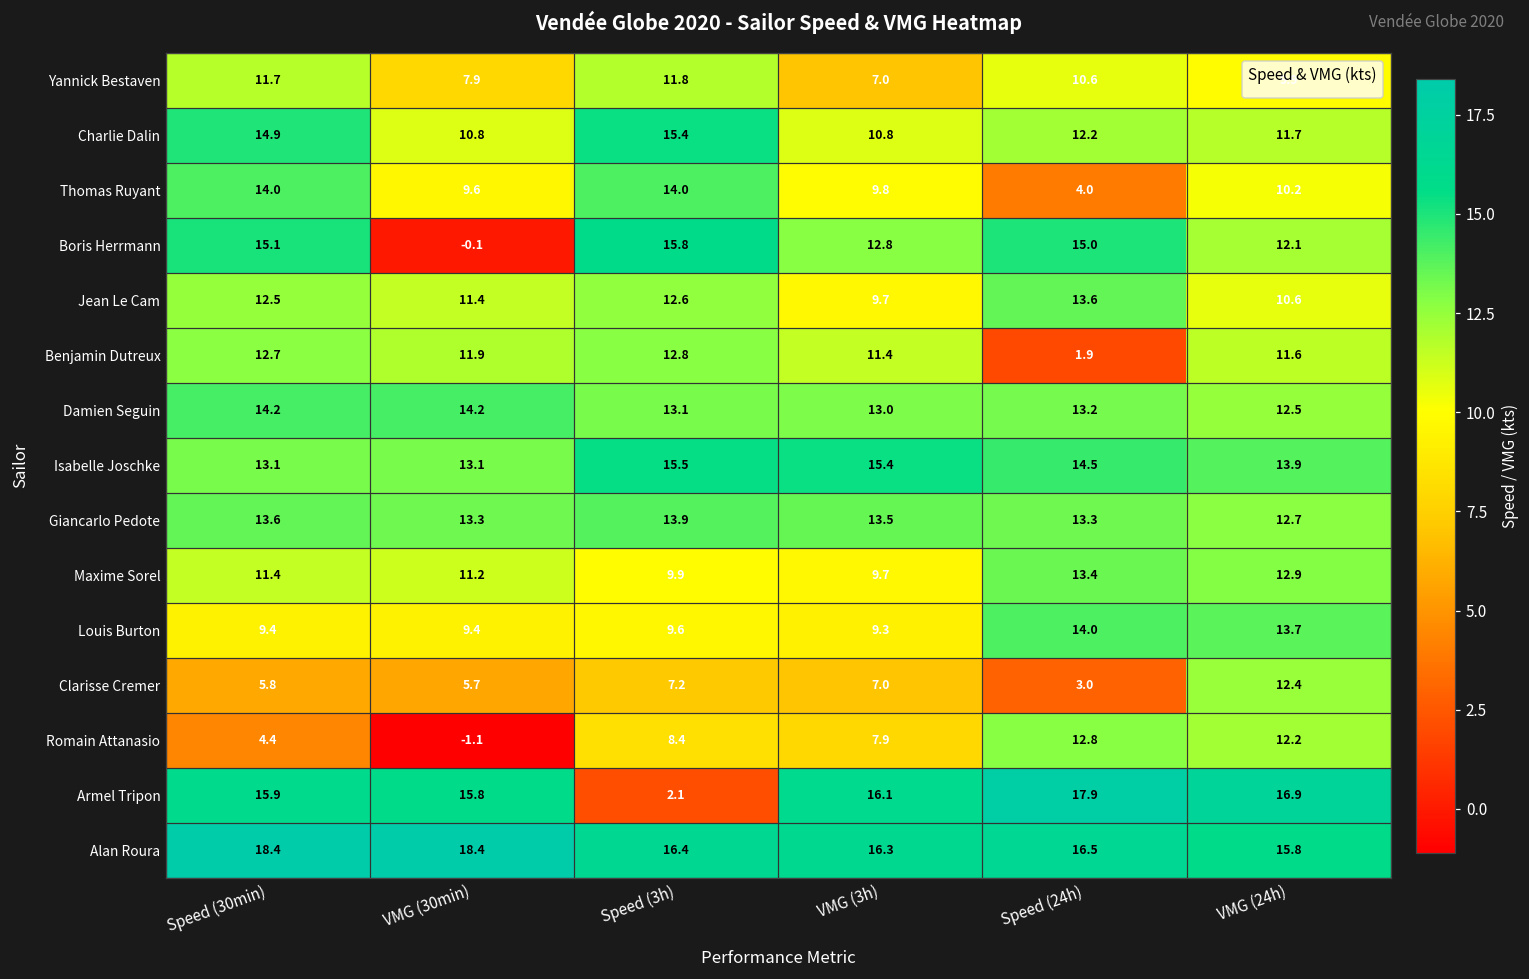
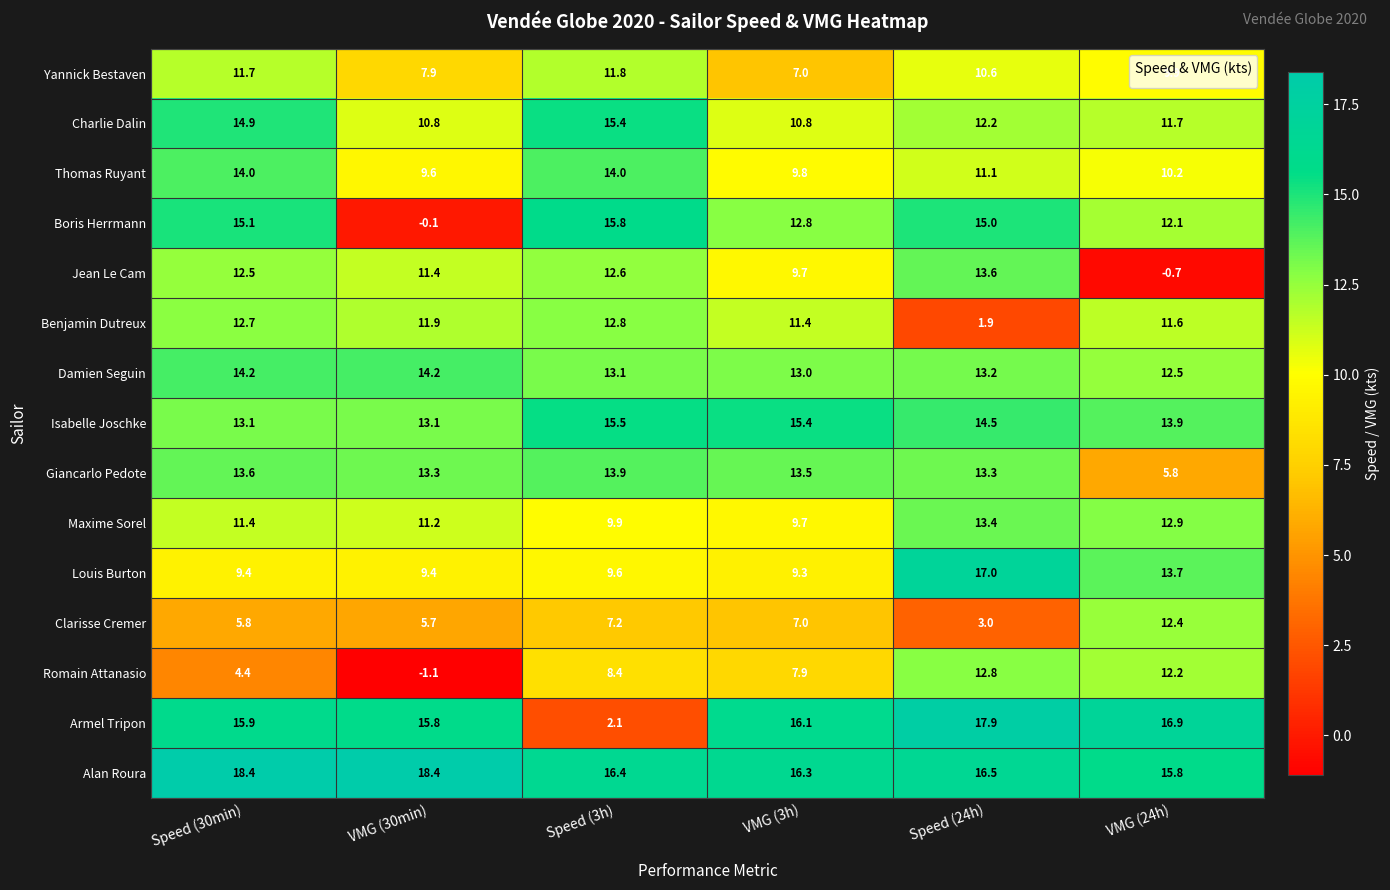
Thomas Ruyant, Speed (24h): 4.0 -> 11.1
Jean Le Cam, VMG (24h): 10.6 -> -0.7
Giancarlo Pedote, VMG (24h): 12.7 -> 5.8
Louis Burton, Speed (24h): 14.0 -> 17.0
